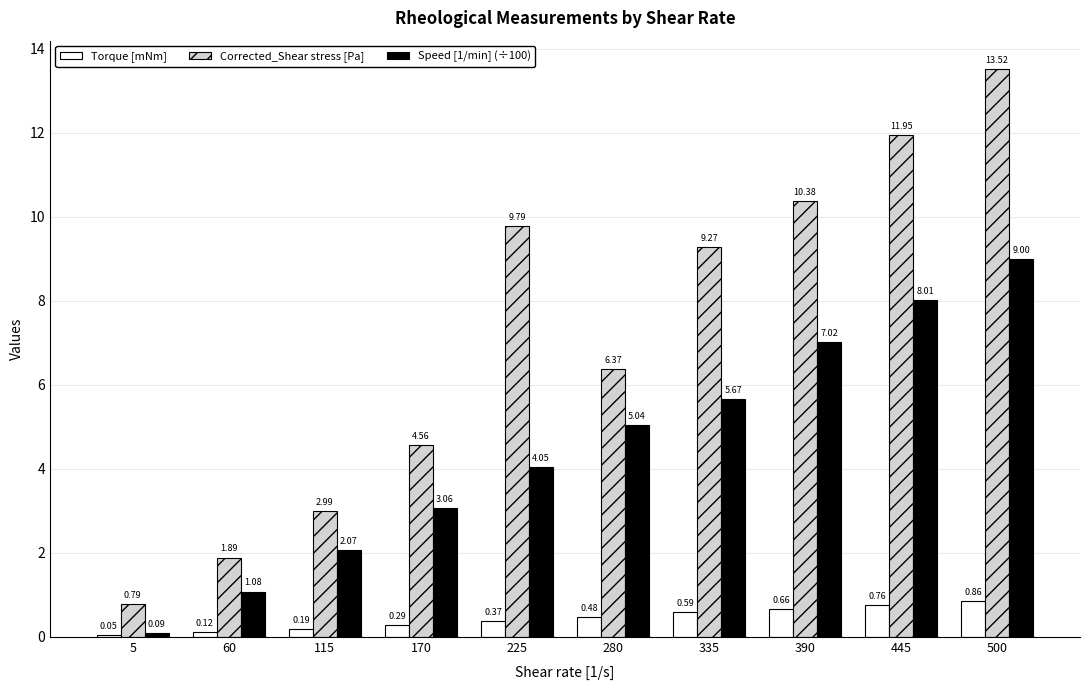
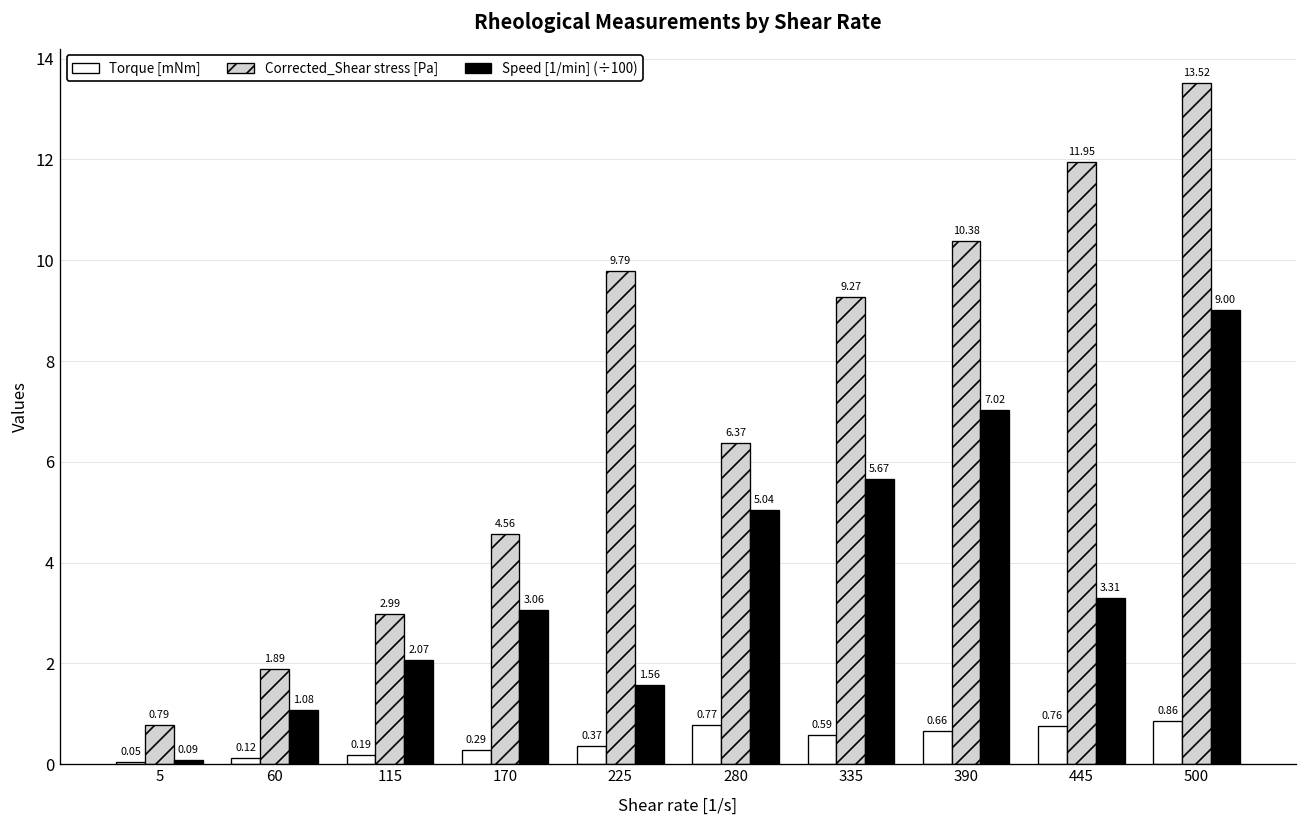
Speed [1/min] (÷100), 225: 4.05 -> 1.56
Torque [mNm], 280: 0.48 -> 0.77
Speed [1/min] (÷100), 445: 8.01 -> 3.31
